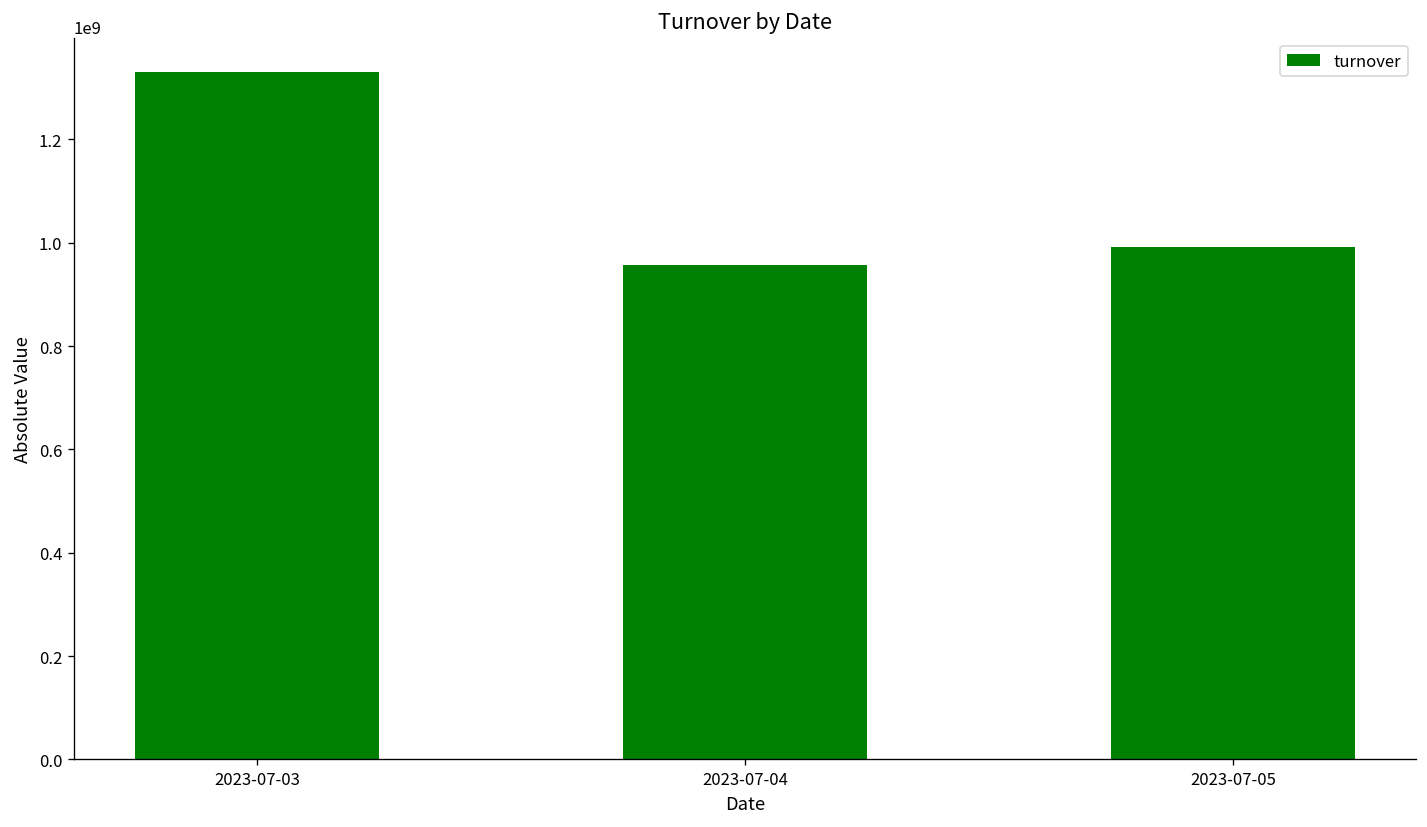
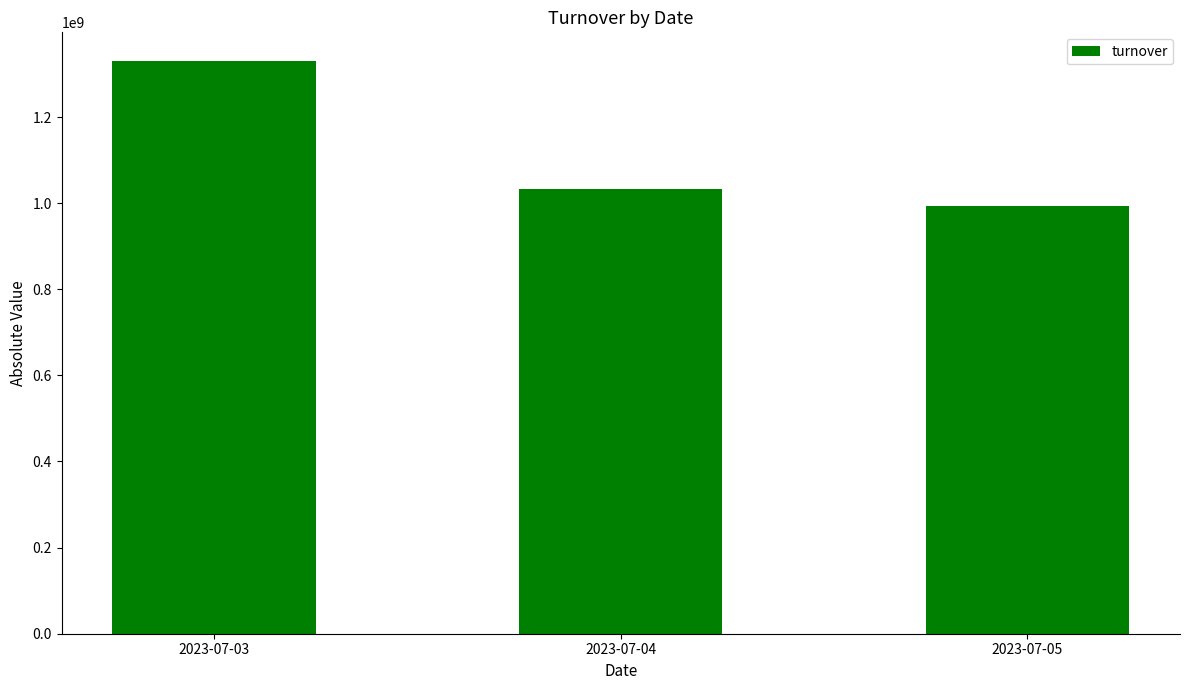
2023-07-04: 960000000 -> 1030000000
